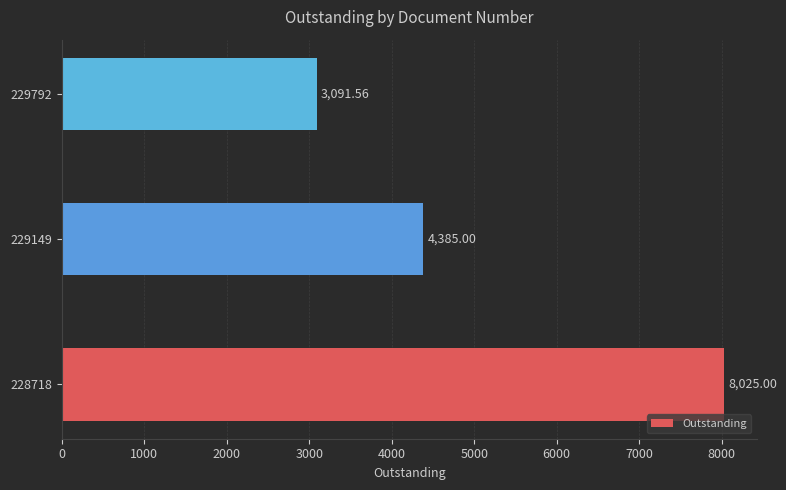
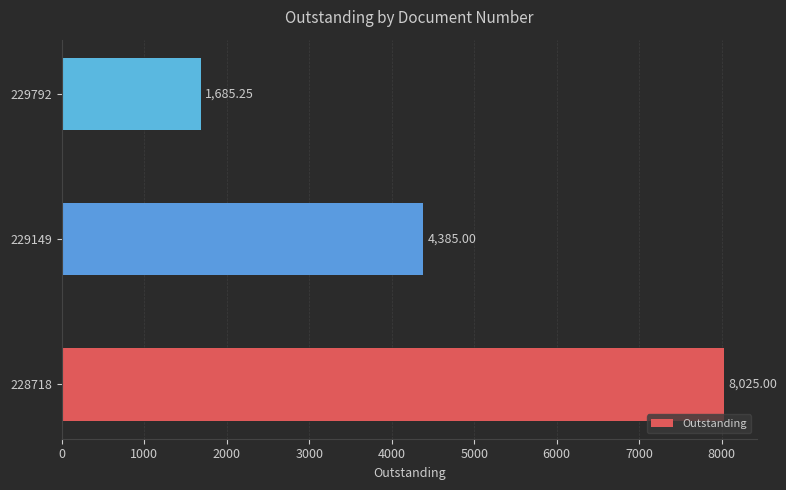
229792: 3,091.56 -> 1,685.25
